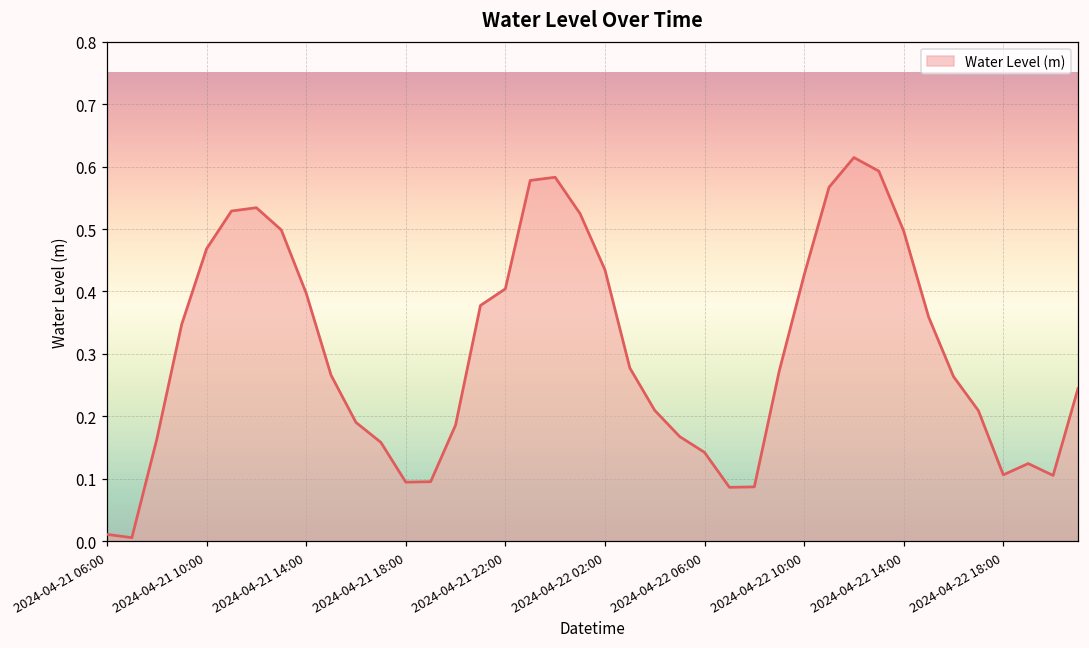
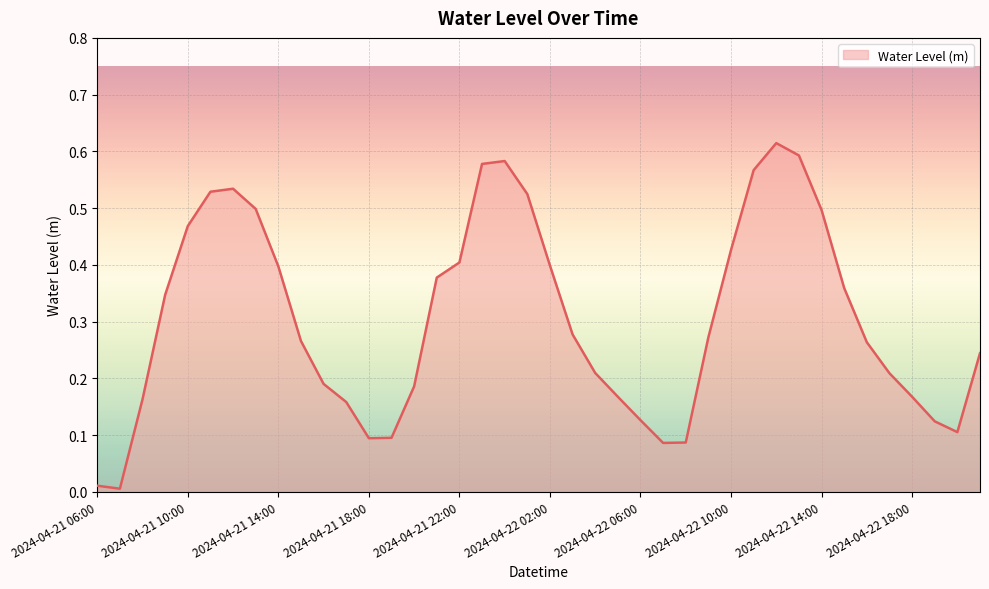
2024-04-22 02:00: 0.43 -> 0.40
2024-04-22 06:00: 0.14 -> 0.13
2024-04-22 18:00: 0.11 -> 0.17
